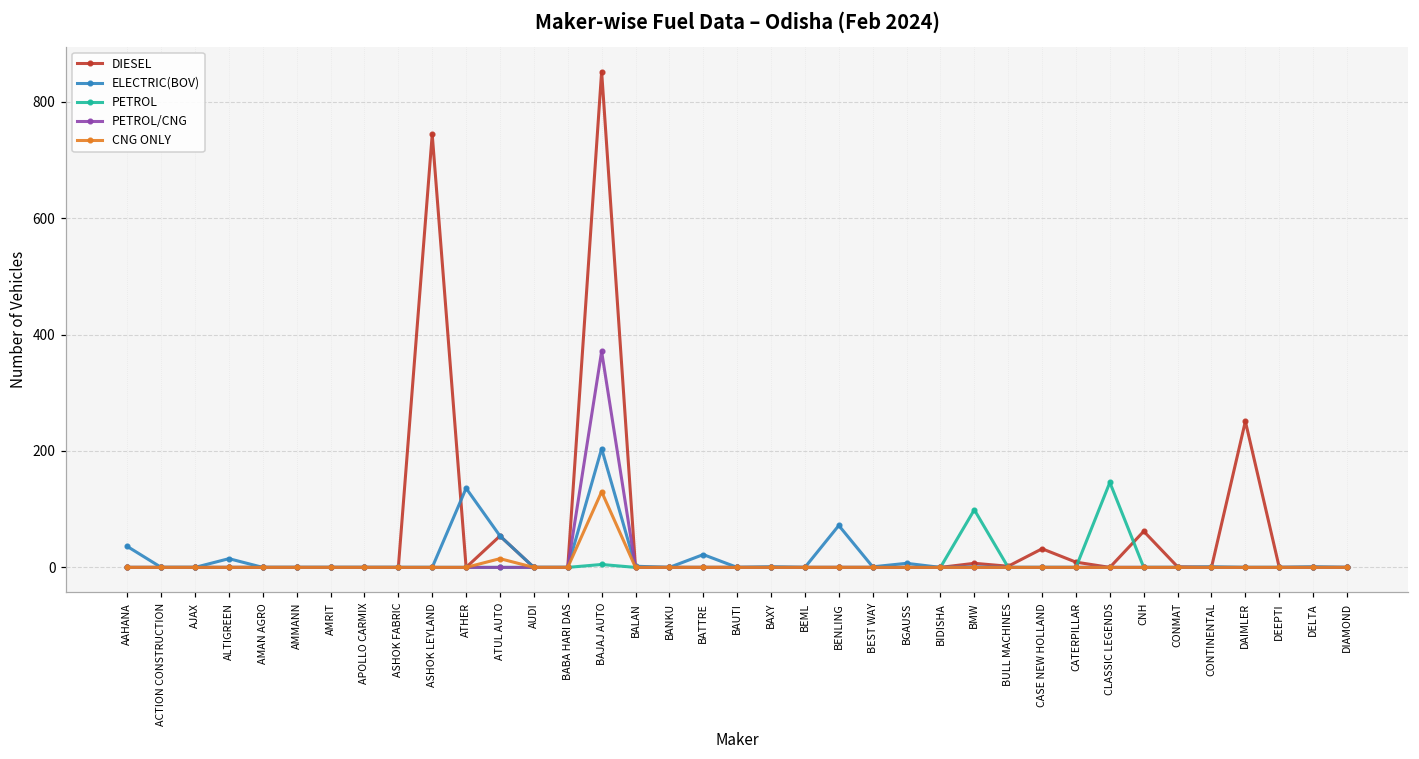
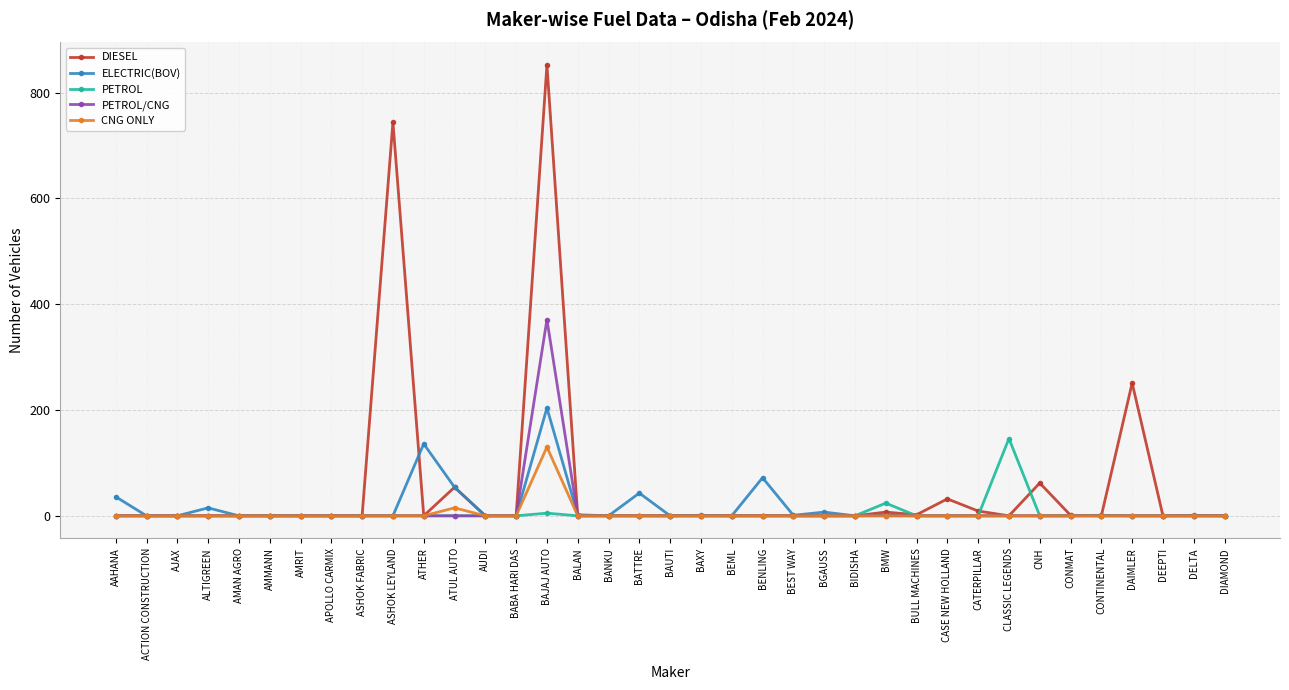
ELECTRIC(BOV), BATTRE: 20 -> 40
PETROL, BMW: 100 -> 20
